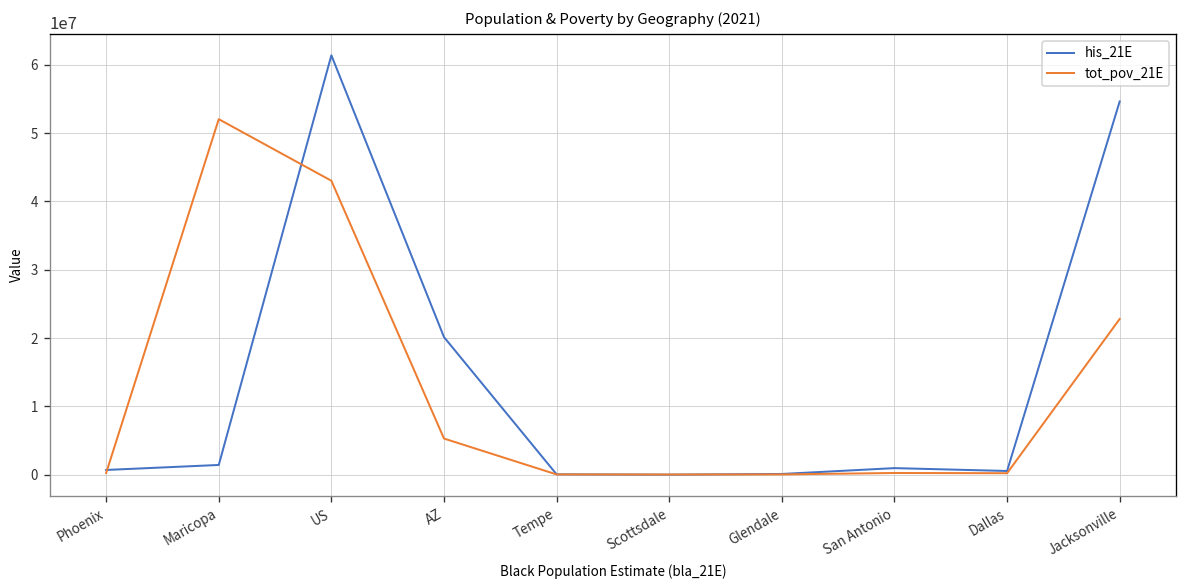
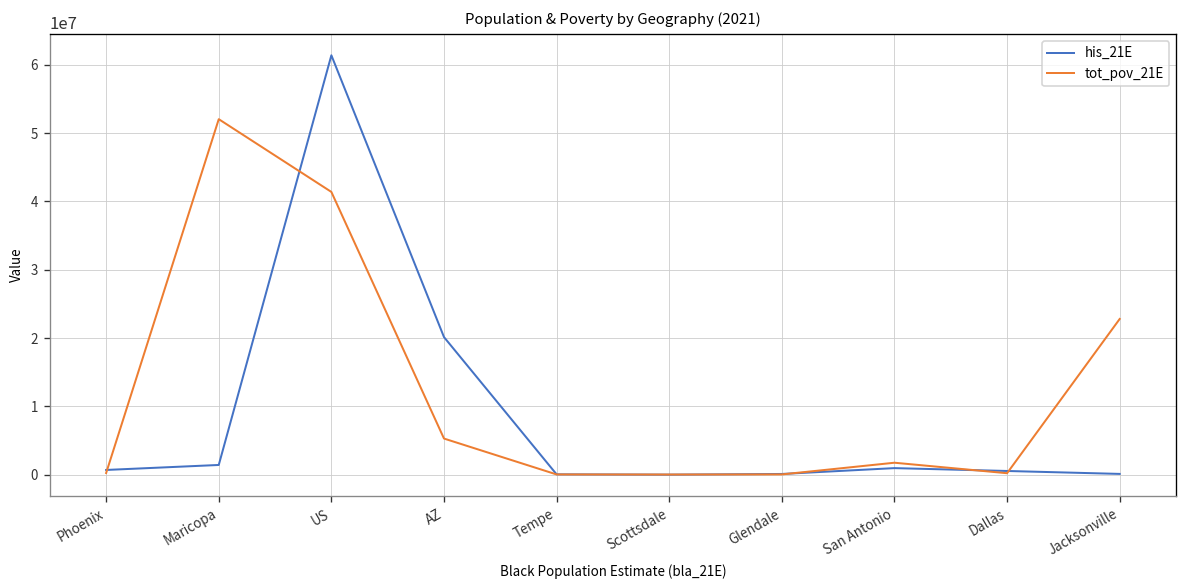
tot_pov_21E, US: 43000000 -> 41000000
tot_pov_21E, San Antonio: 0 -> 2000000
his_21E, Jacksonville: 55000000 -> 0
